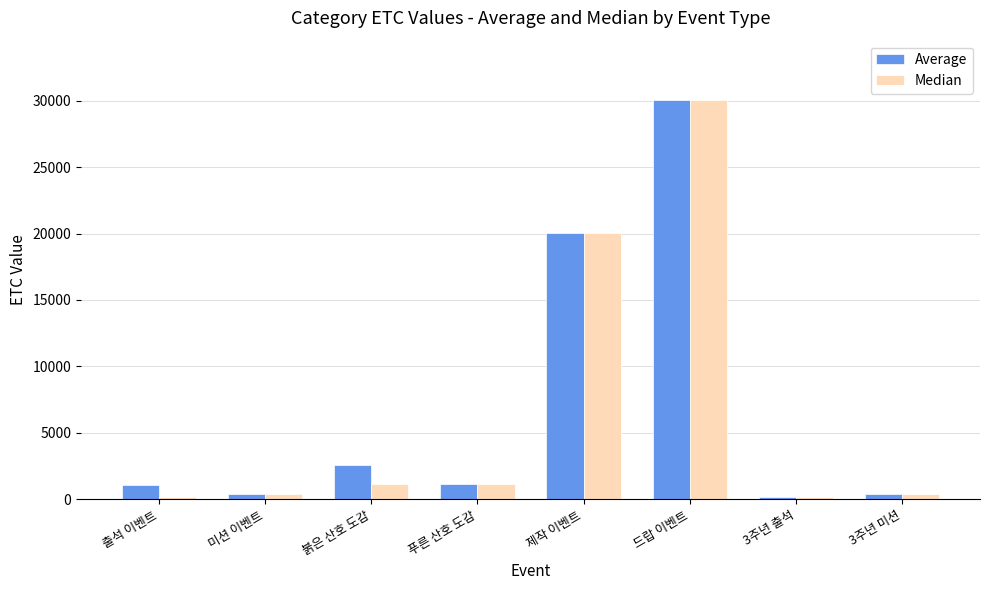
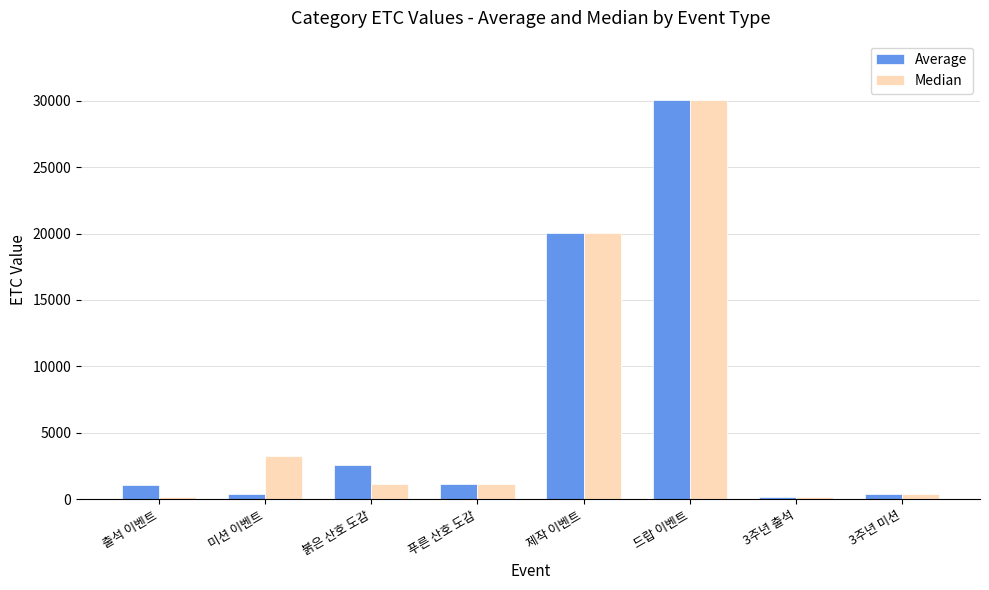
Median, 미션 이벤트: 400 -> 3200
